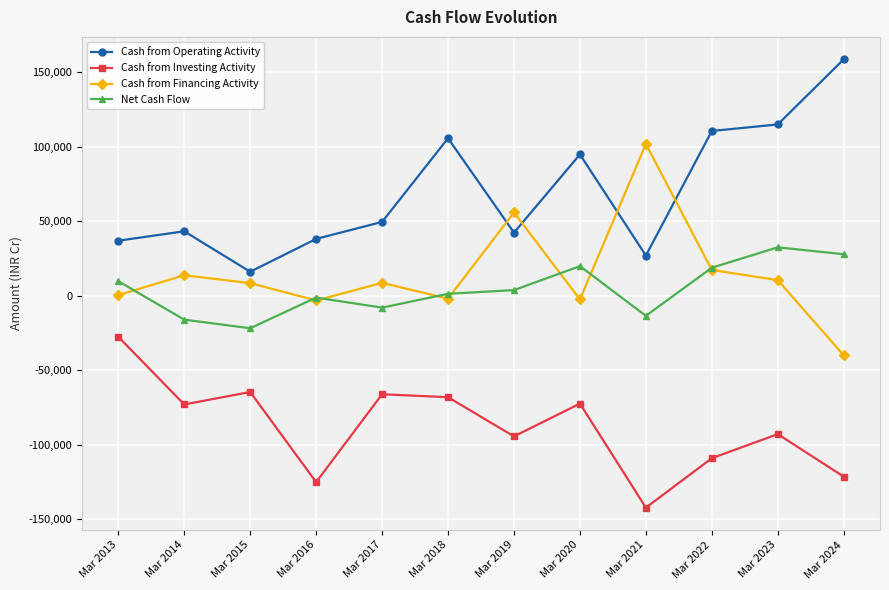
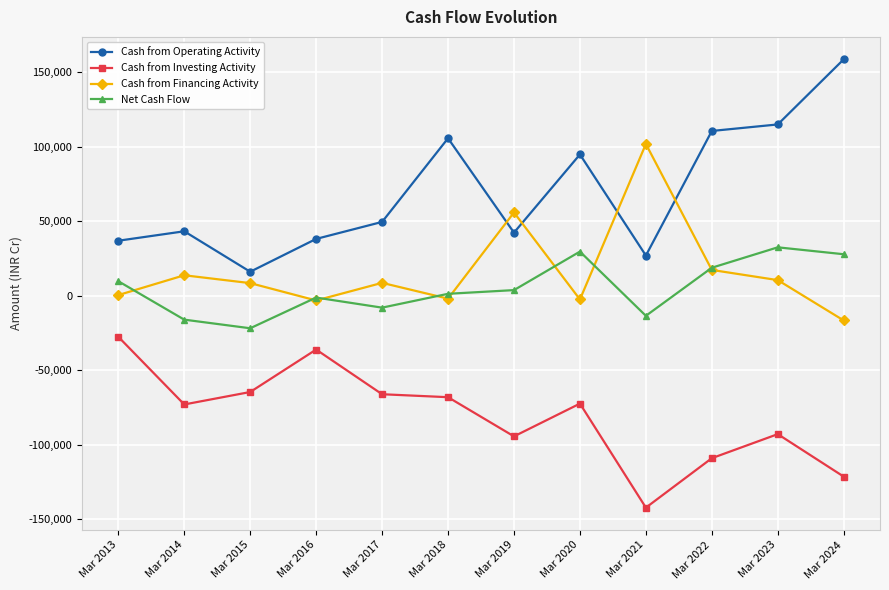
Cash from Investing Activity, Mar 2016: -125,000 -> -36,000
Net Cash Flow, Mar 2020: 20,000 -> 30,000
Cash from Financing Activity, Mar 2024: -40,000 -> -17,000
